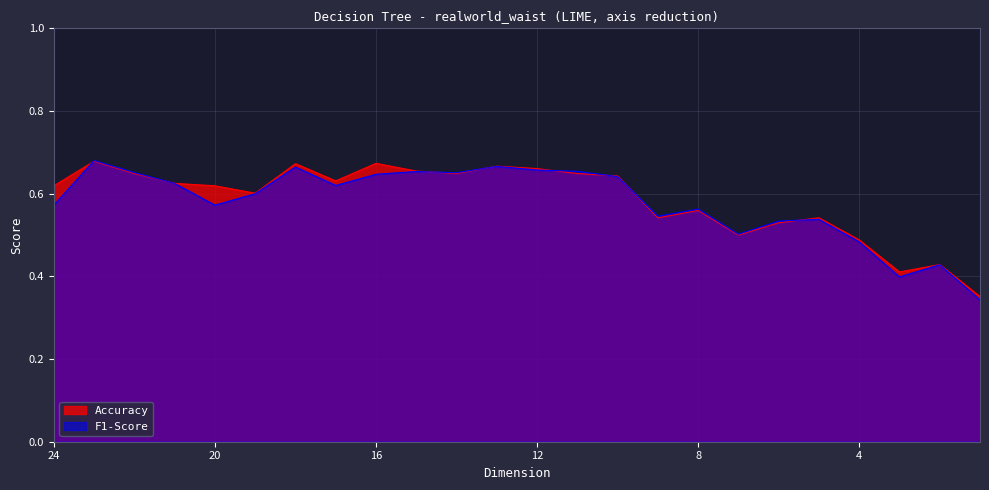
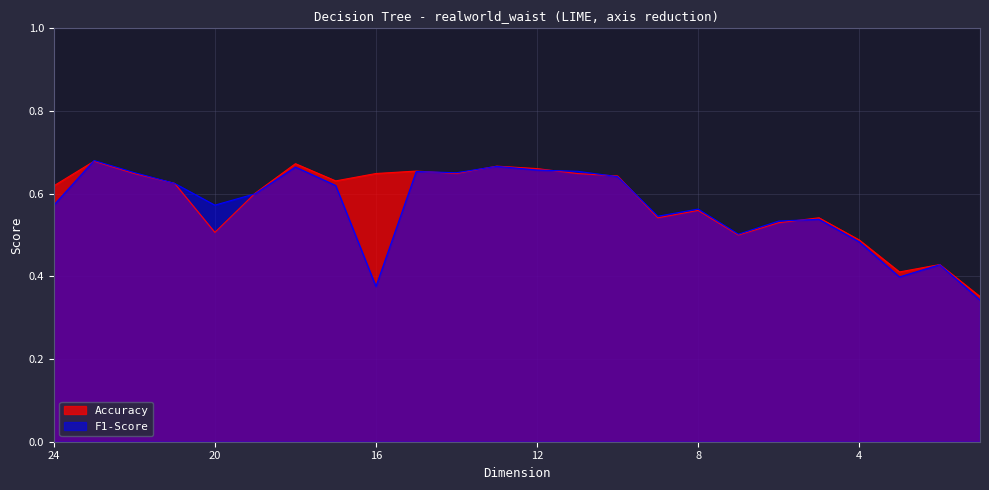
Accuracy, 20: 0.62 -> 0.51
Accuracy, 16: 0.67 -> 0.65
F1-Score, 16: 0.65 -> 0.38
